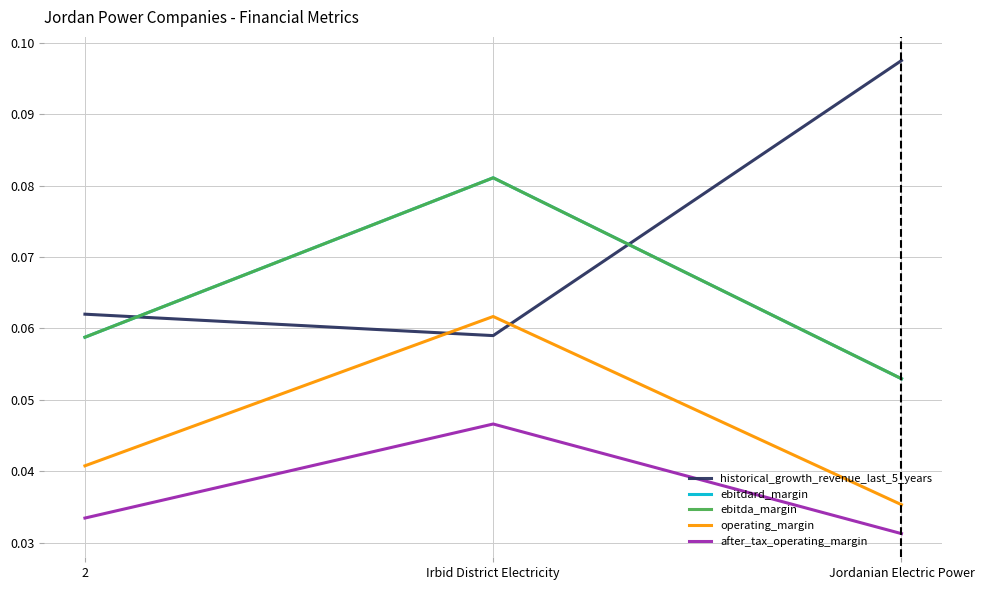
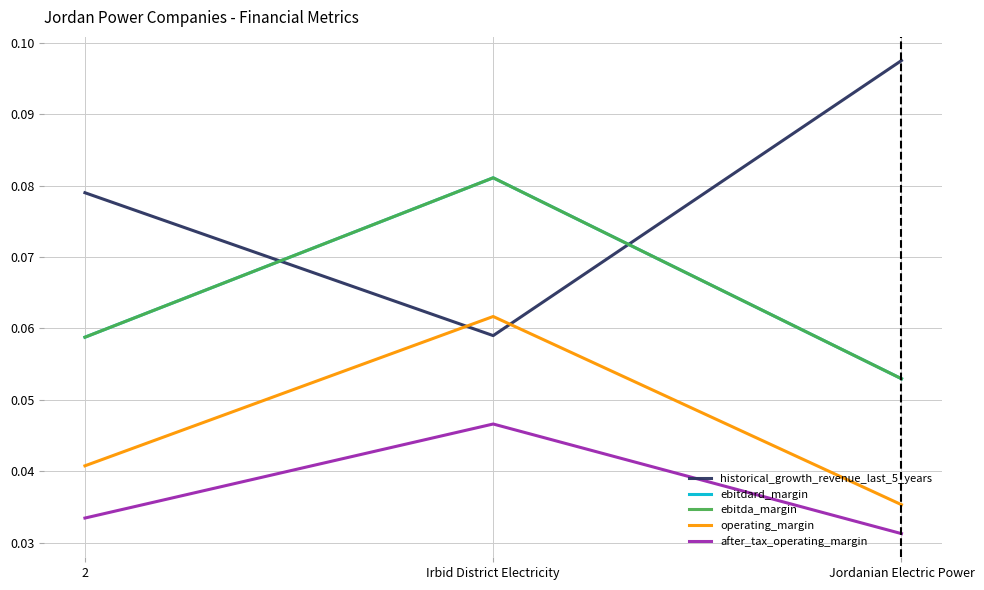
historical_growth_revenue_last_5_years, 2: 0.062 -> 0.079
